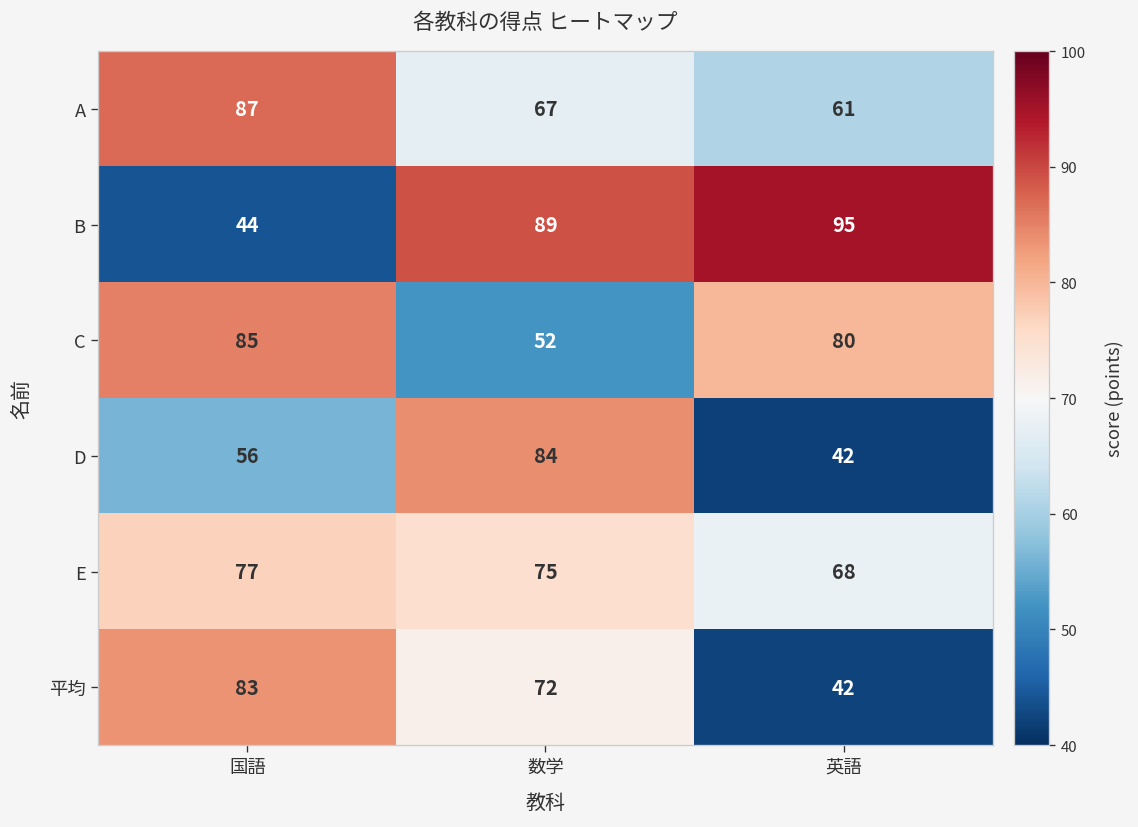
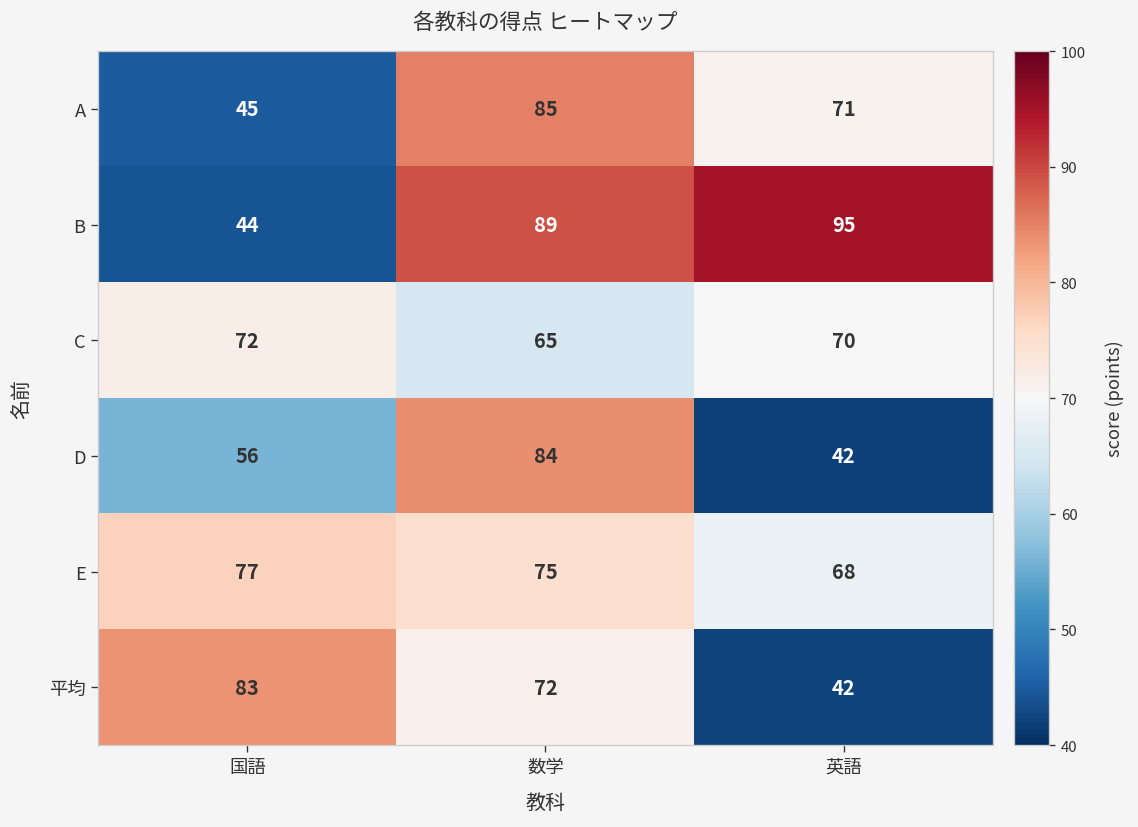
A, 国語: 87 -> 45
A, 数学: 67 -> 85
A, 英語: 61 -> 71
C, 国語: 85 -> 72
C, 数学: 52 -> 65
C, 英語: 80 -> 70
